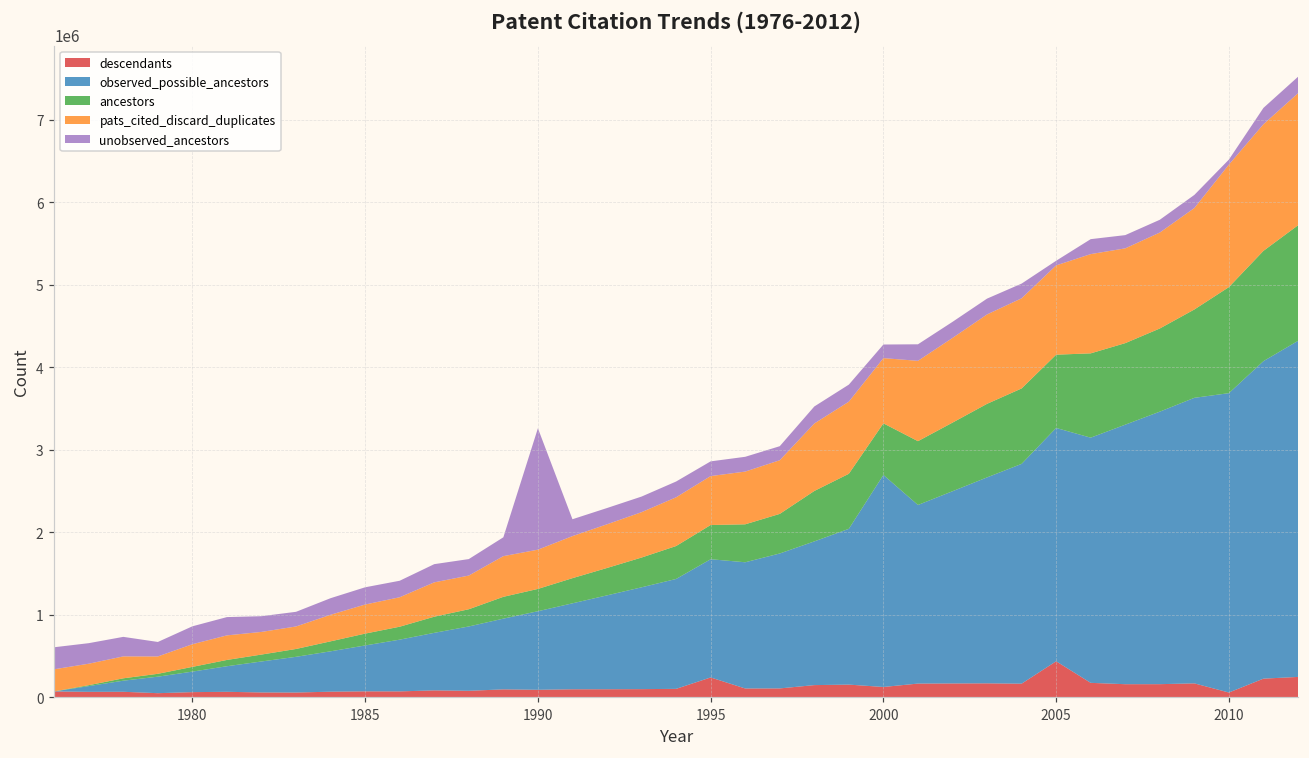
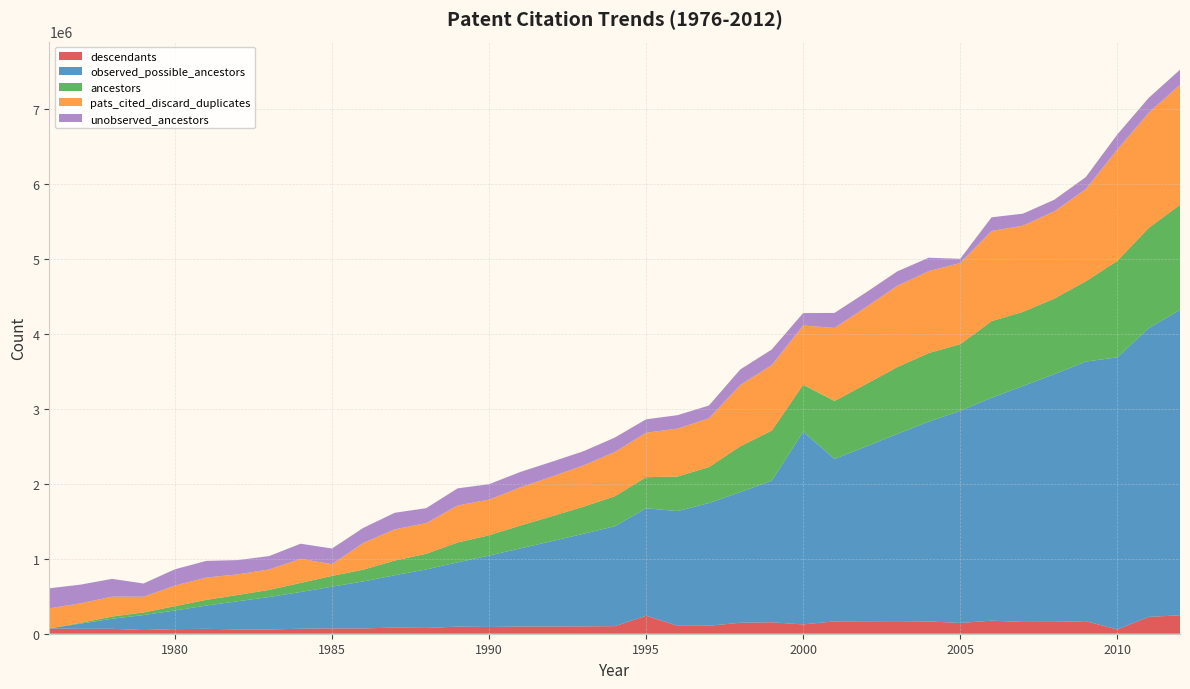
pats_cited_discard_duplicates, 1985: 400000 -> 200000
unobserved_ancestors, 1990: 1500000 -> 200000
descendants, 2005: 400000 -> 100000
unobserved_ancestors, 2010: 100000 -> 200000
